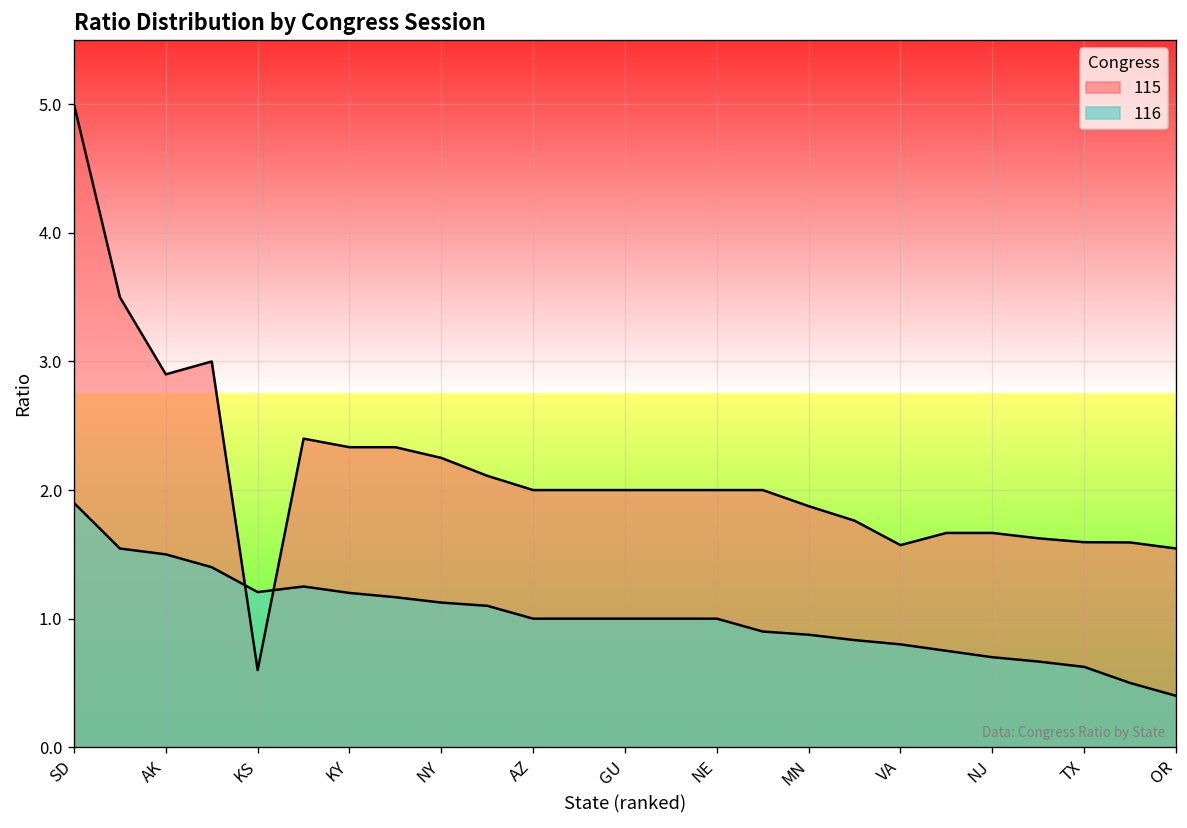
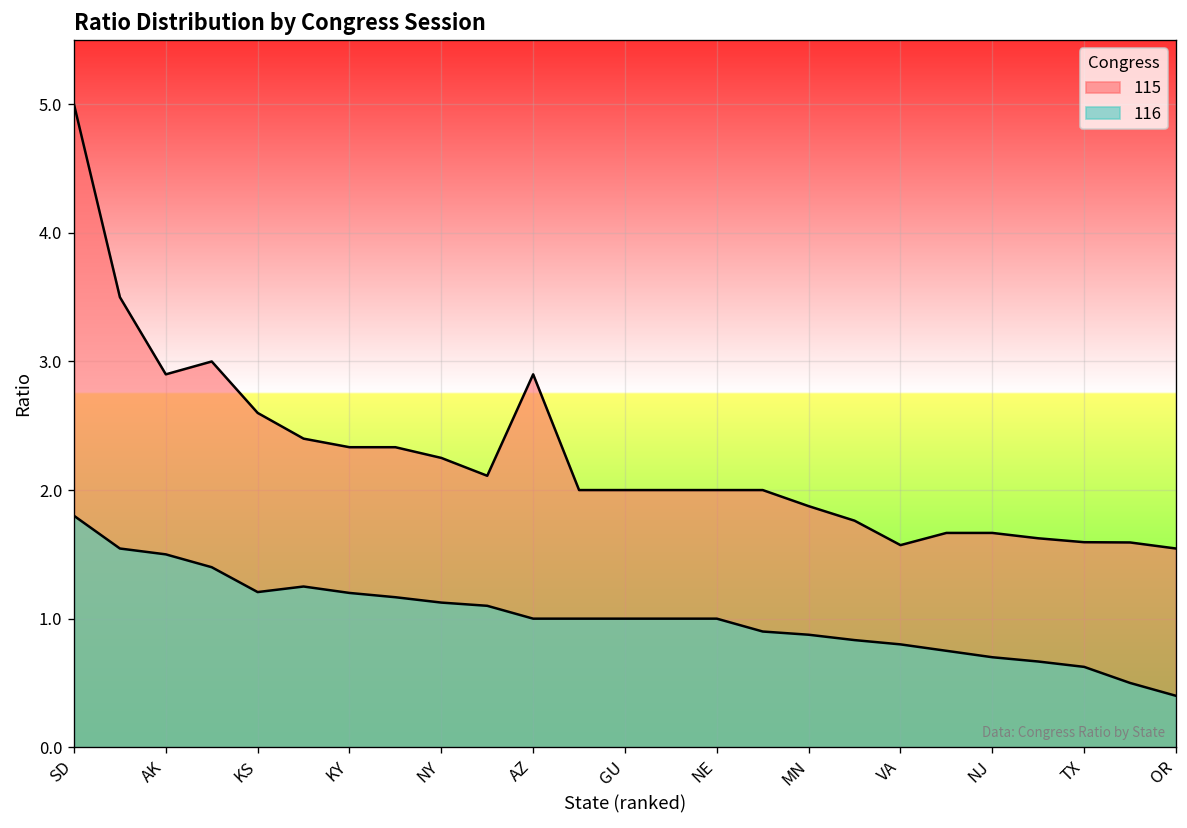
116, SD: 1.9 -> 1.8
115, KS: 0.6 -> 2.6
115, AZ: 2.0 -> 2.9
